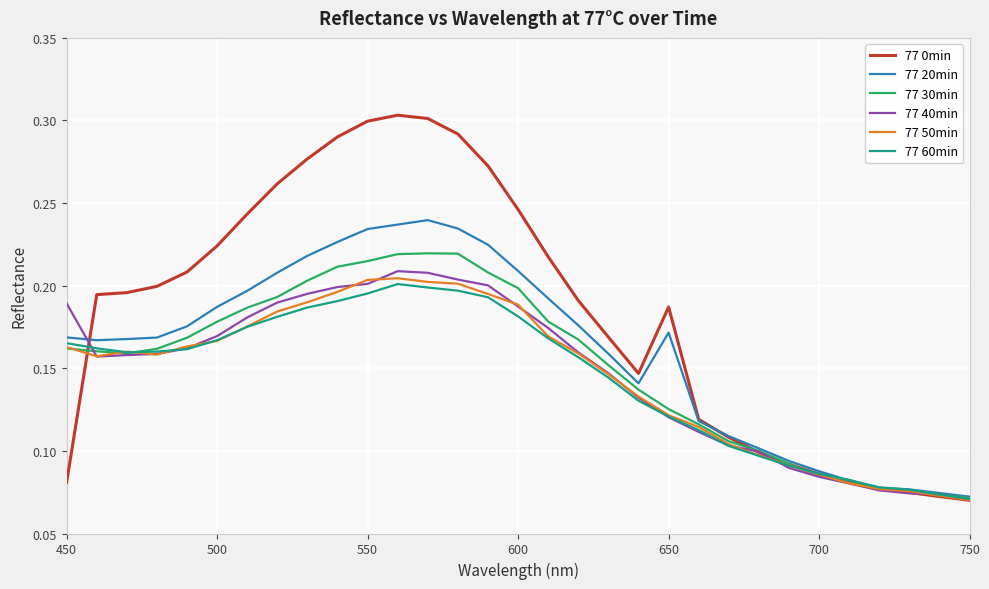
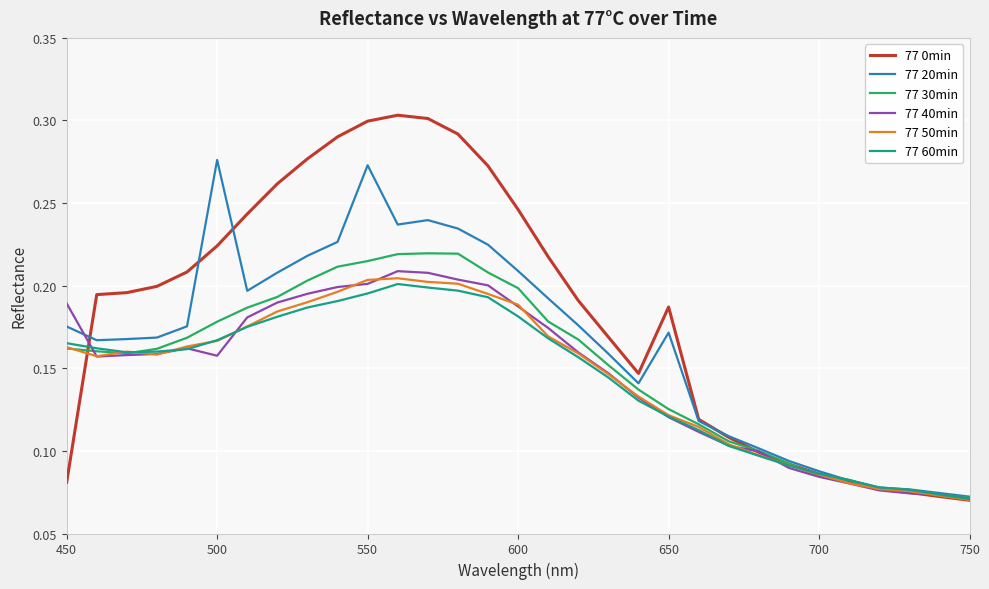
77 20min, 450: 0.169 -> 0.175
77 20min, 500: 0.187 -> 0.276
77 40min, 500: 0.170 -> 0.158
77 20min, 550: 0.234 -> 0.273
